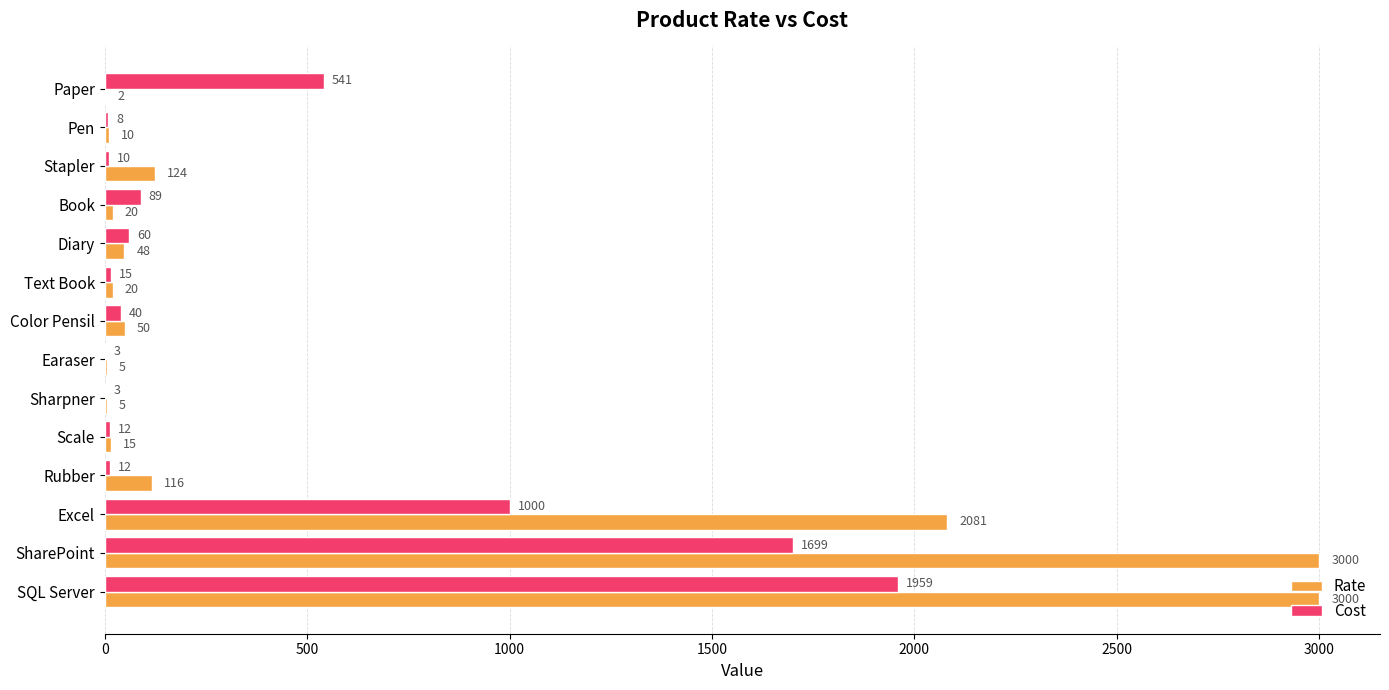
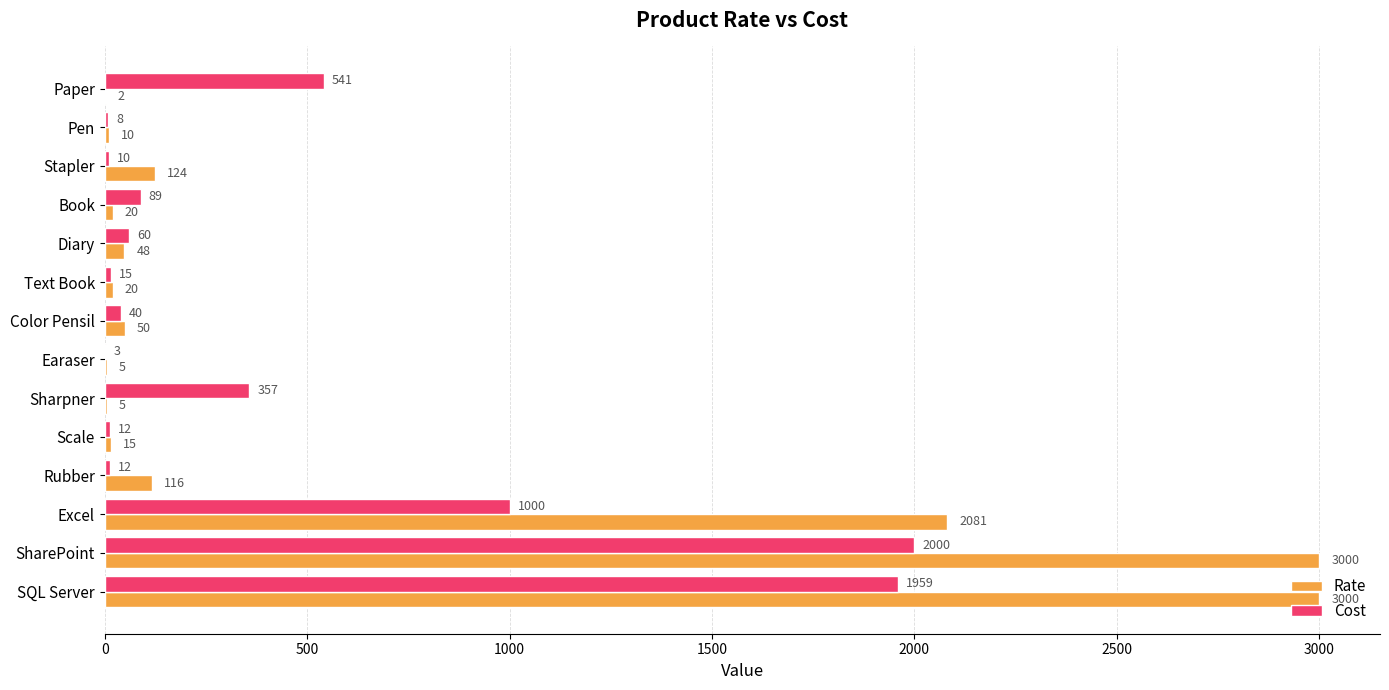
Cost, Sharpner: 3 -> 357
Cost, SharePoint: 1699 -> 2000
